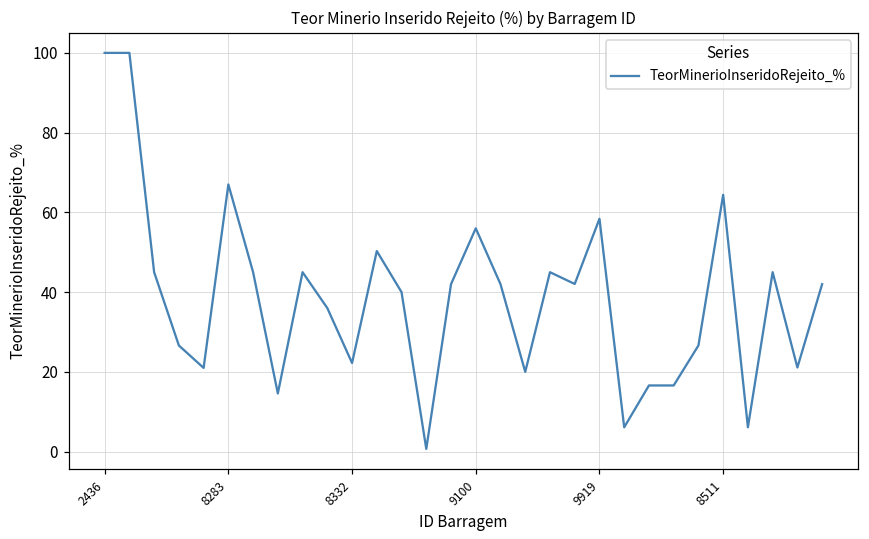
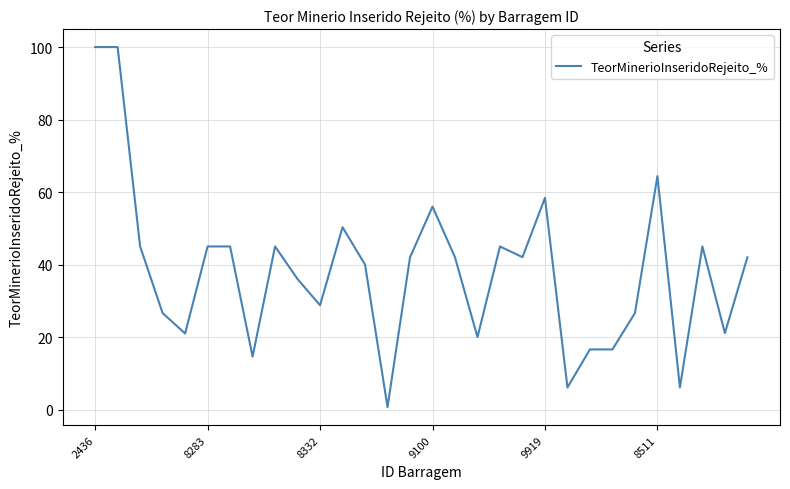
8283: 67 -> 45
8332: 22 -> 29
